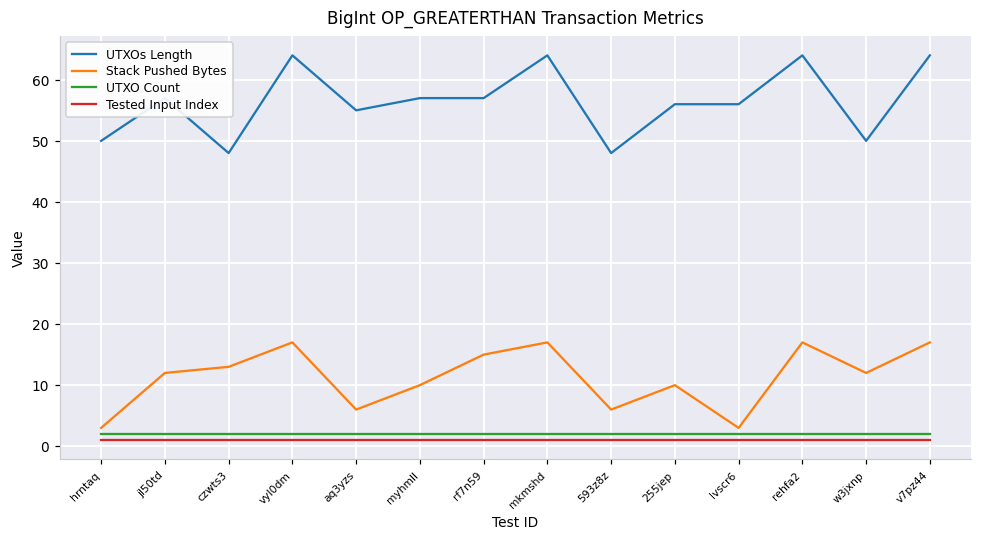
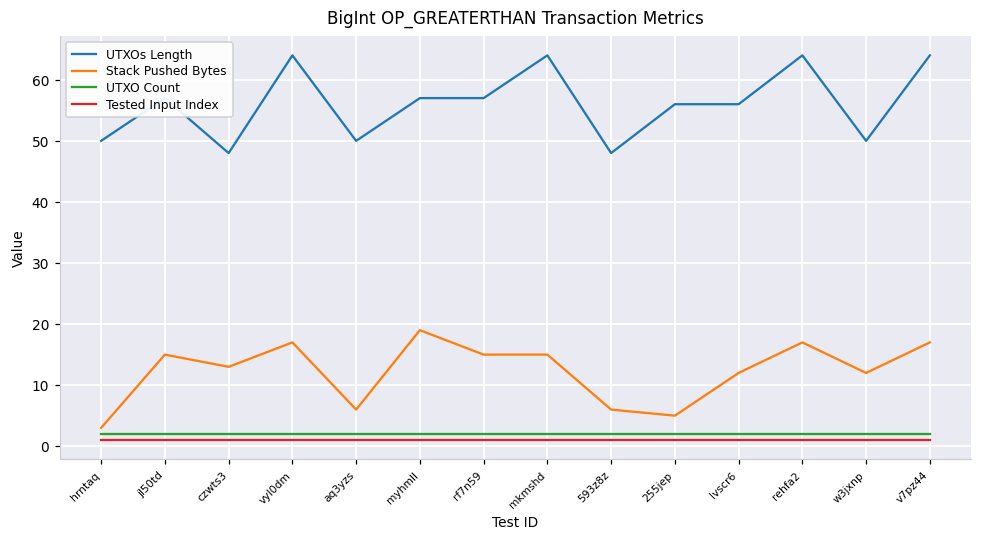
Stack Pushed Bytes, jl50td: 12 -> 15
UTXOs Length, aq3yzs: 55 -> 50
Stack Pushed Bytes, myhmll: 10 -> 19
Stack Pushed Bytes, mkmshd: 17 -> 15
Stack Pushed Bytes, 255jep: 10 -> 5
Stack Pushed Bytes, lvscr6: 3 -> 12
